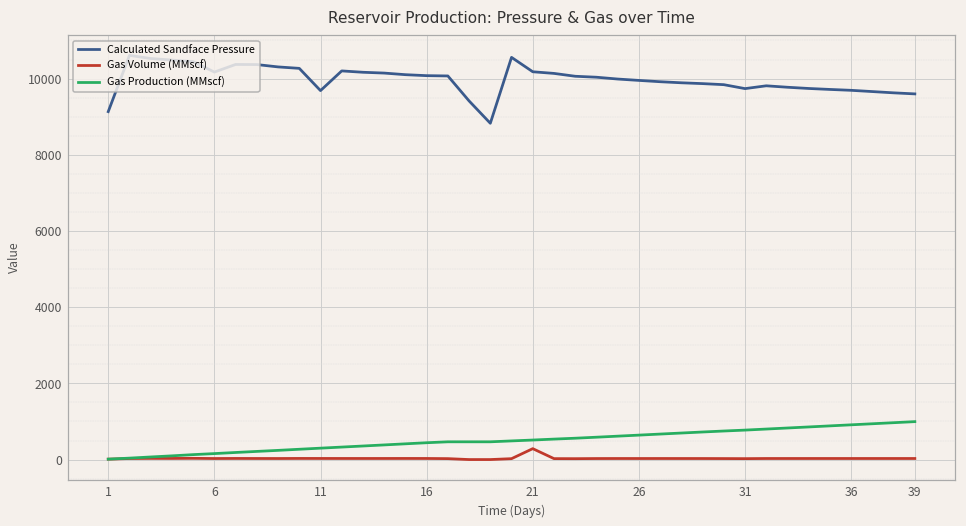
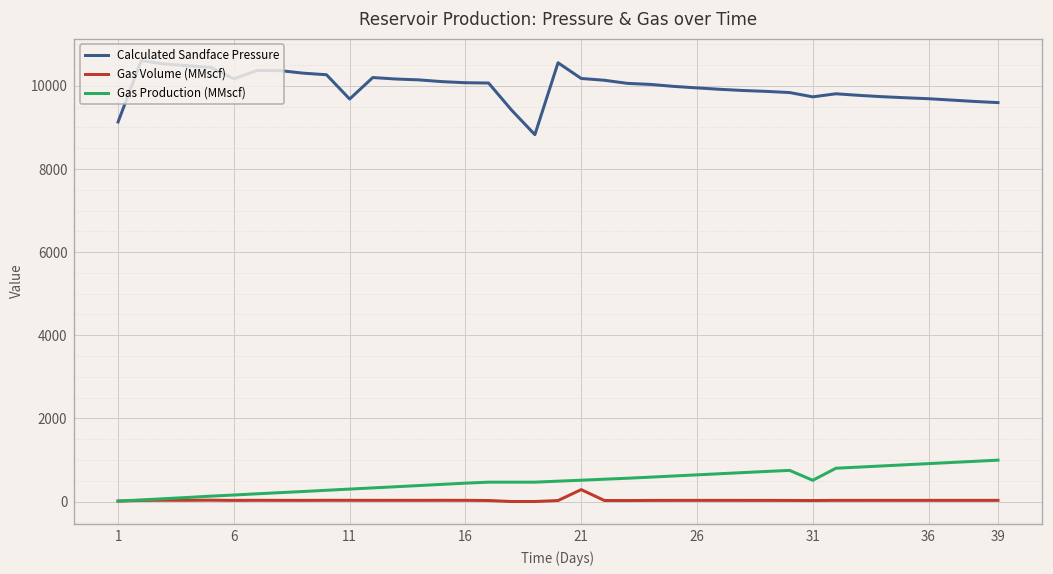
Gas Production (MMscf), 31: 800 -> 500
